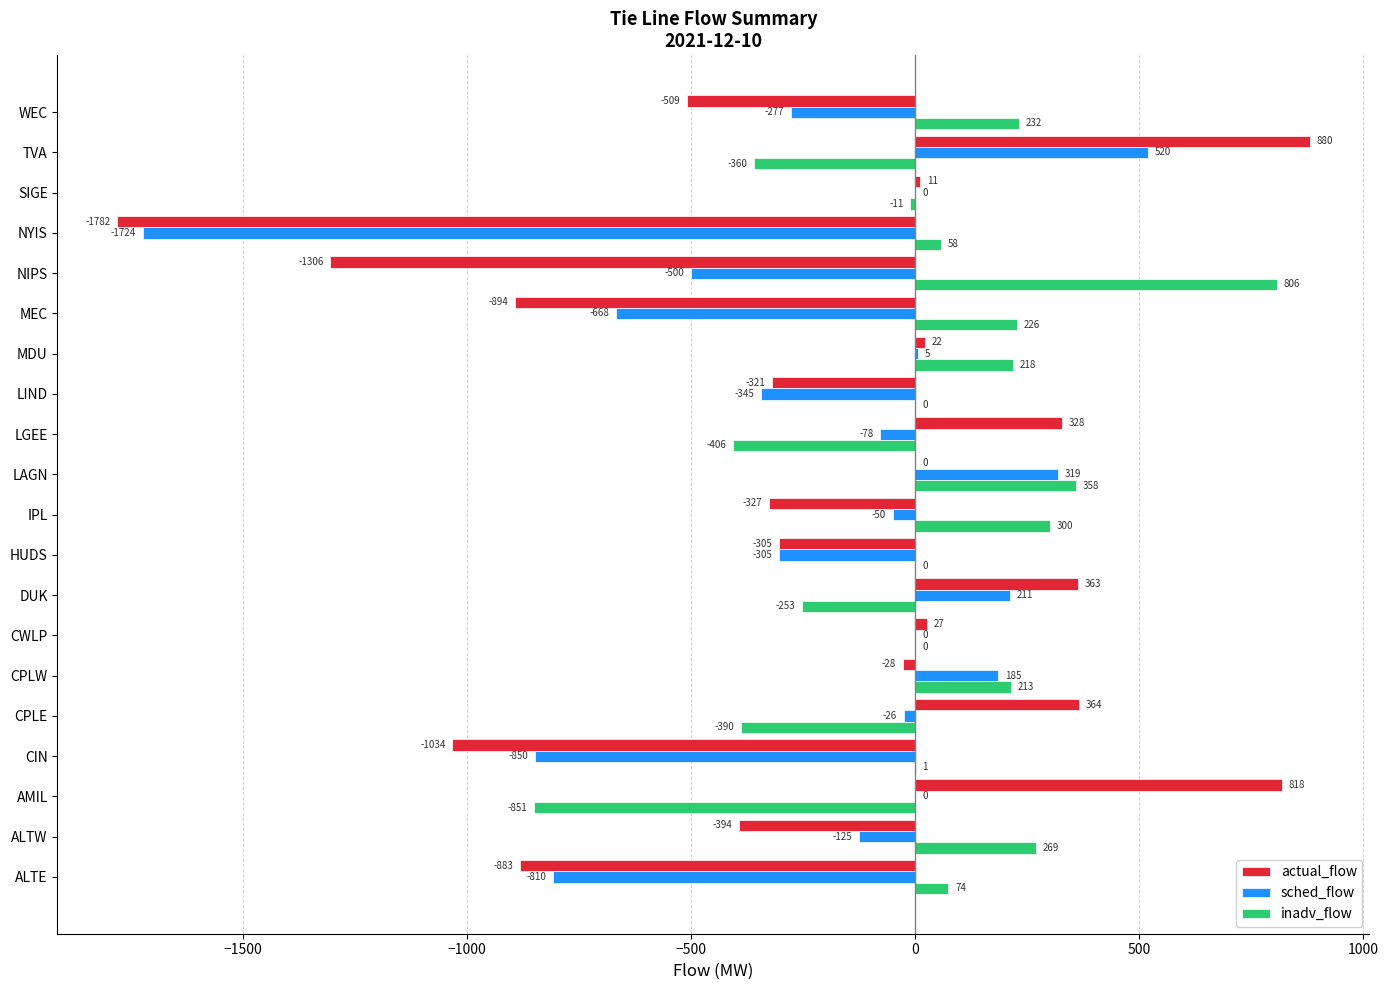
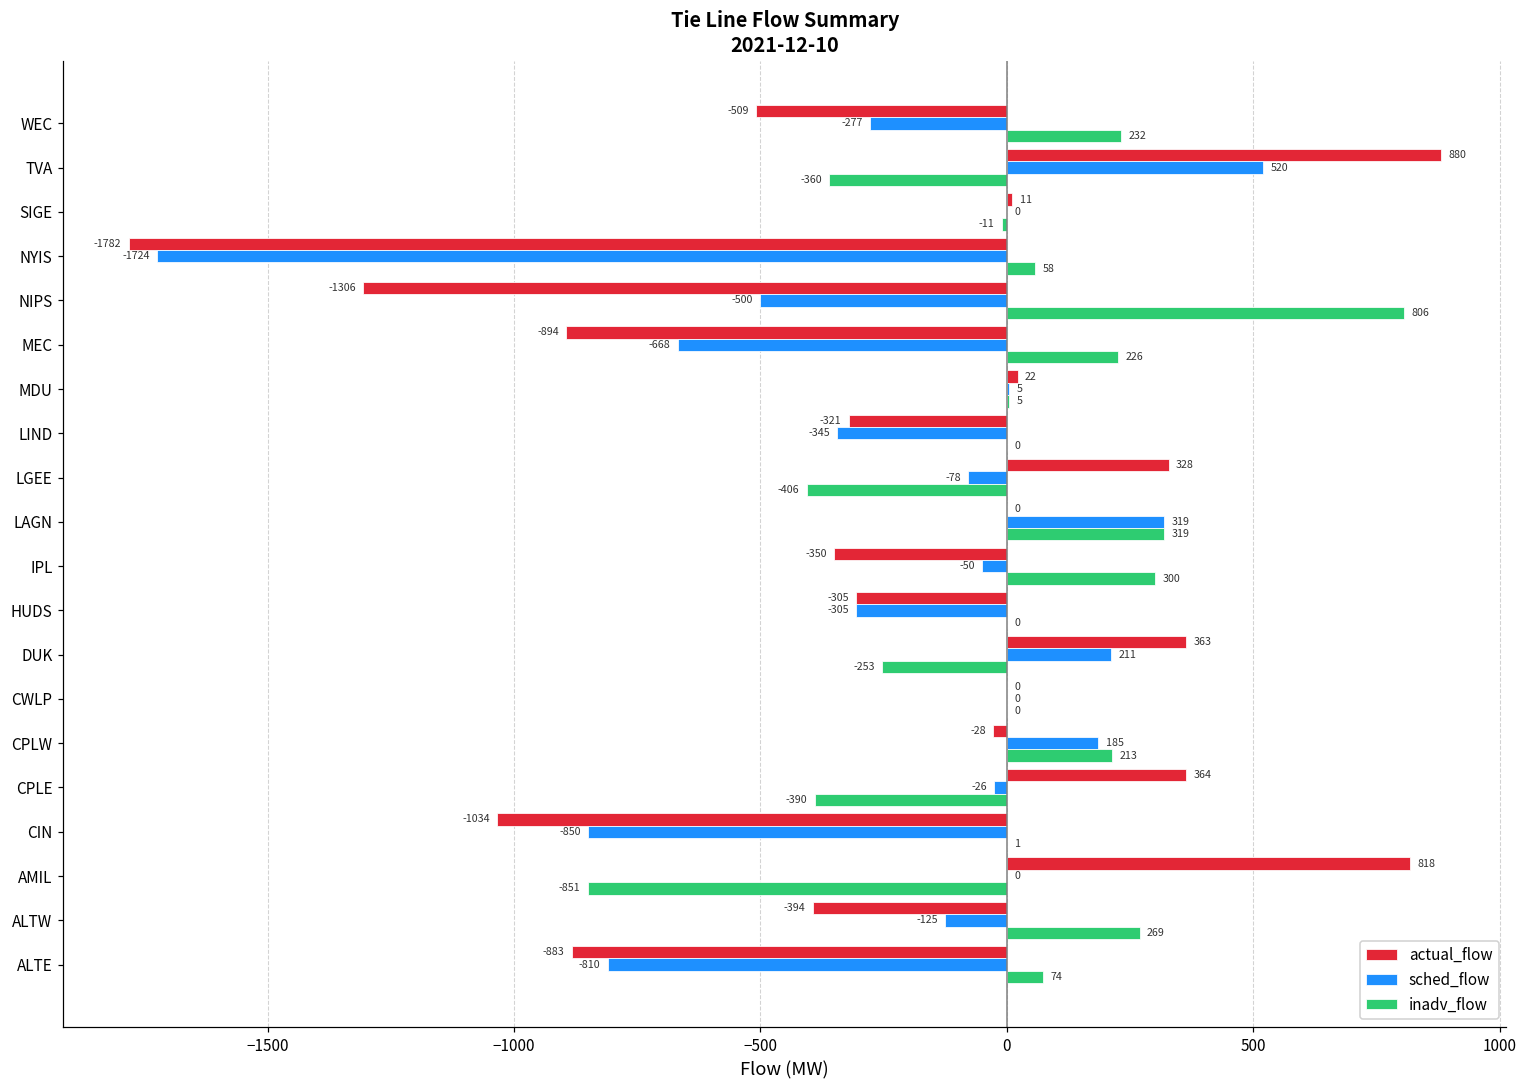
inadv_flow, MDU: 218 -> 5
inadv_flow, LAGN: 358 -> 319
actual_flow, IPL: -327 -> -350
actual_flow, CWLP: 27 -> 0
